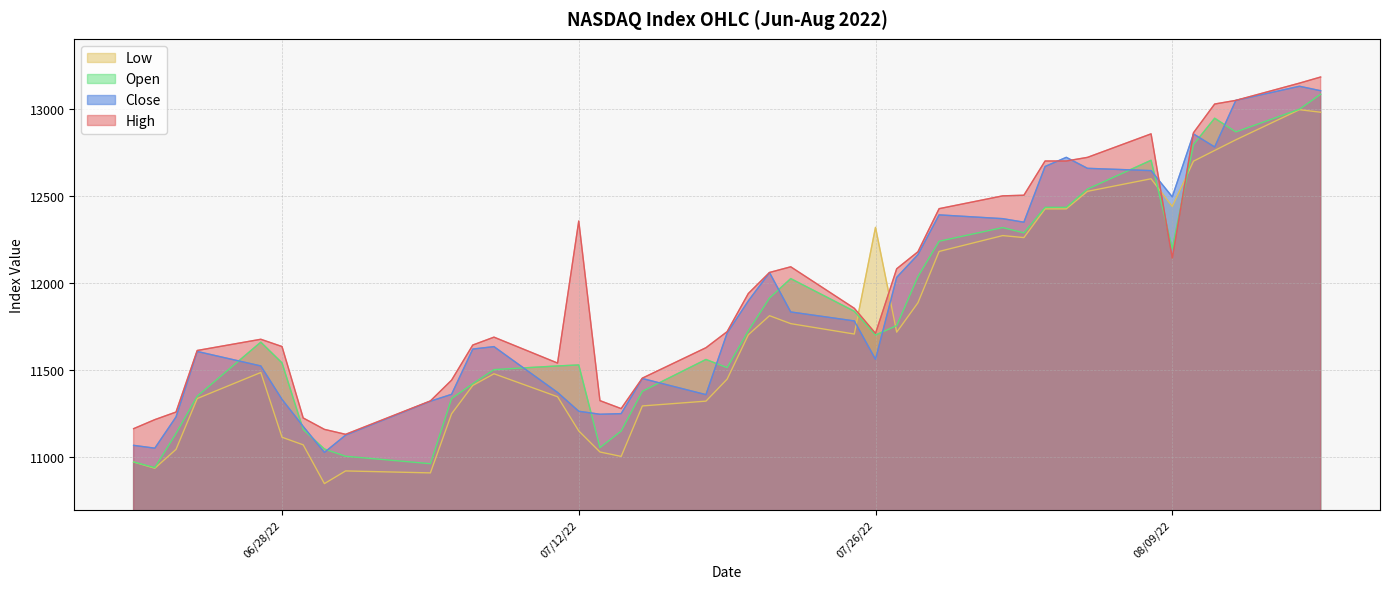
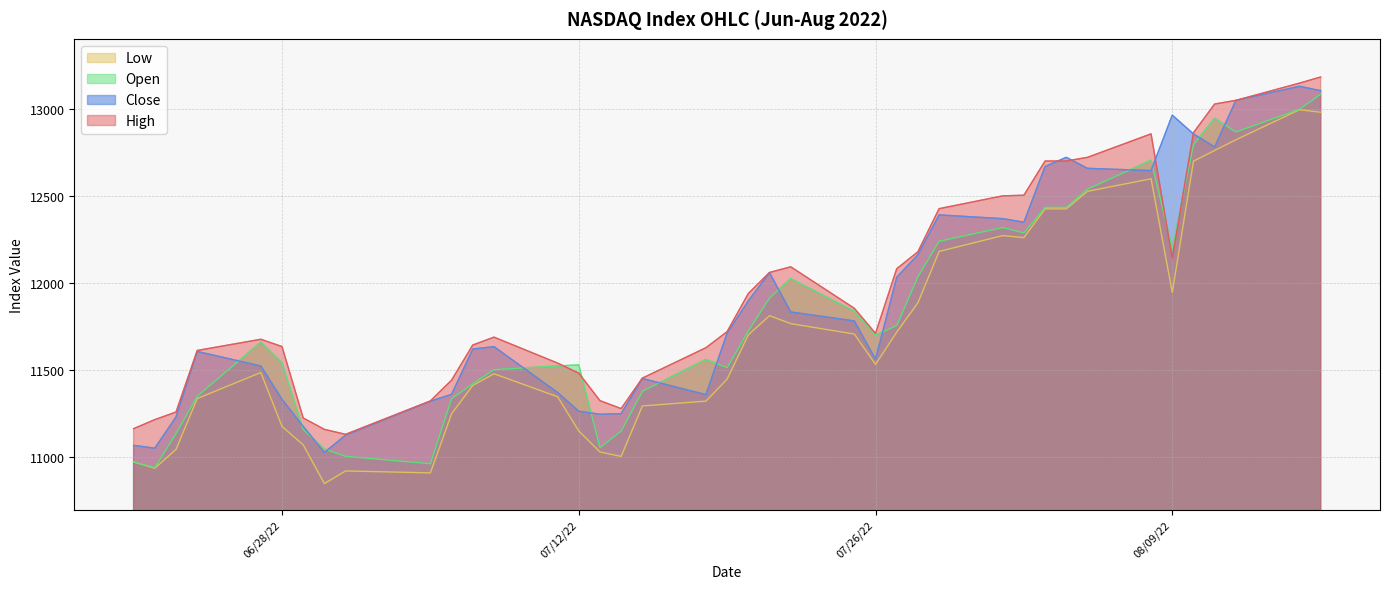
Low, 06/28/22: 11120 -> 11180
High, 07/12/22: 12360 -> 11480
Low, 07/26/22: 12320 -> 11530
Low, 08/09/22: 12440 -> 11950
Close, 08/09/22: 12490 -> 12960
